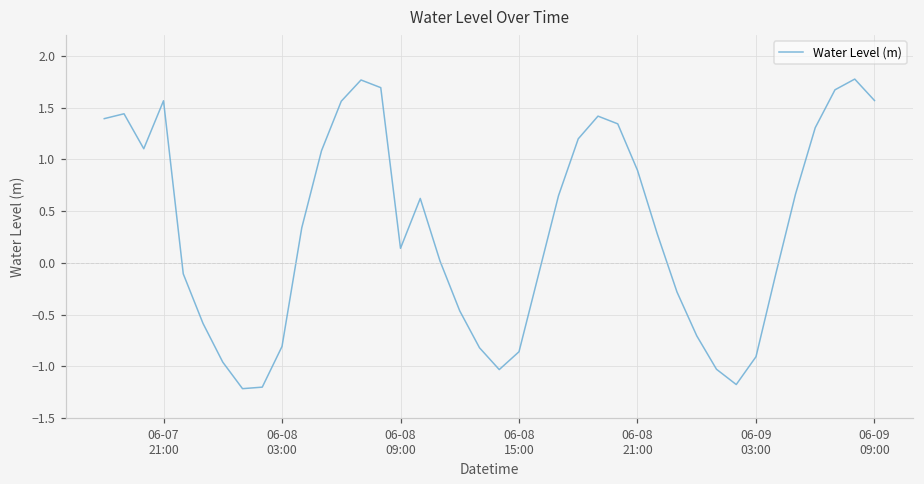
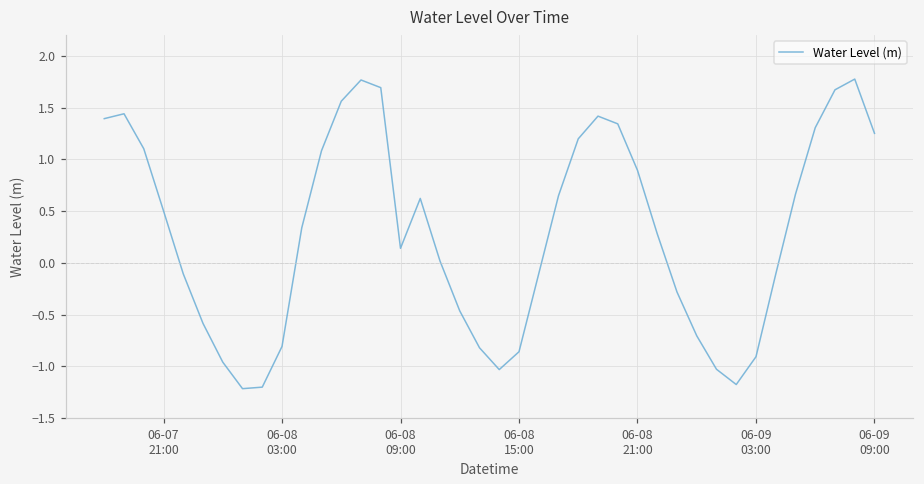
06-07 21:00: 1.6 -> 0.5
06-09 09:00: 1.6 -> 1.3
